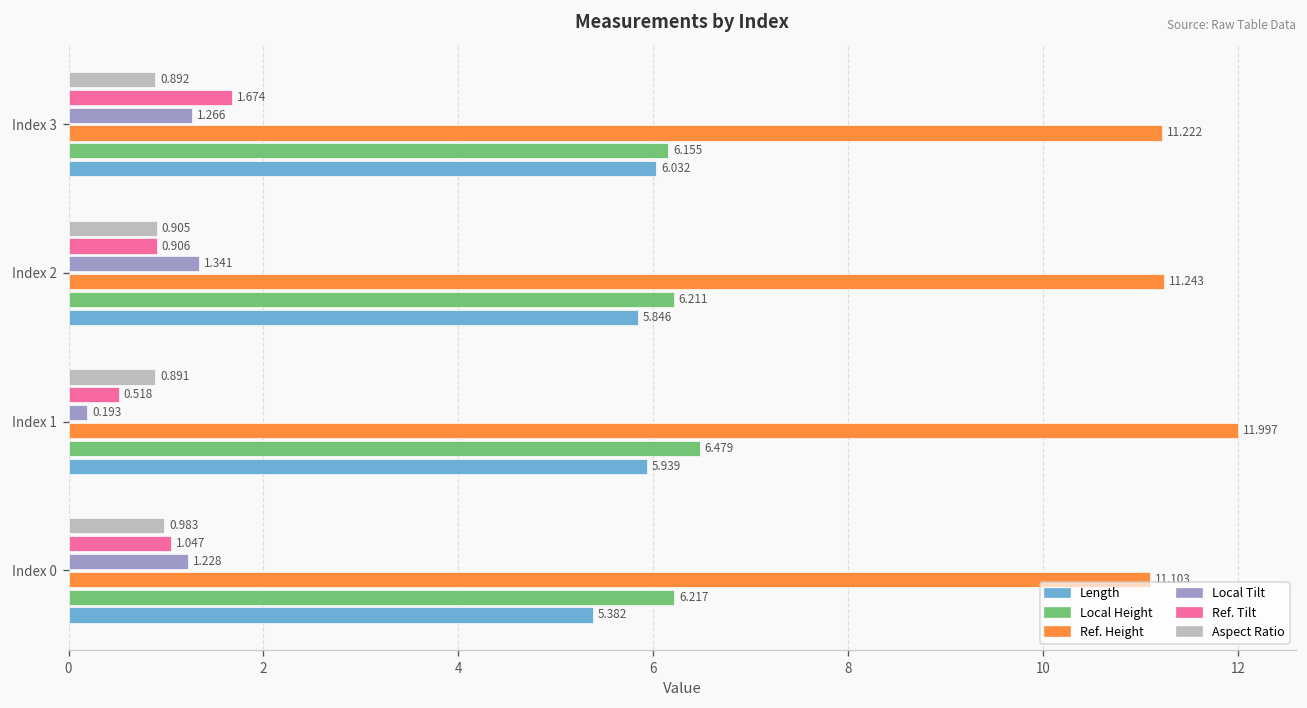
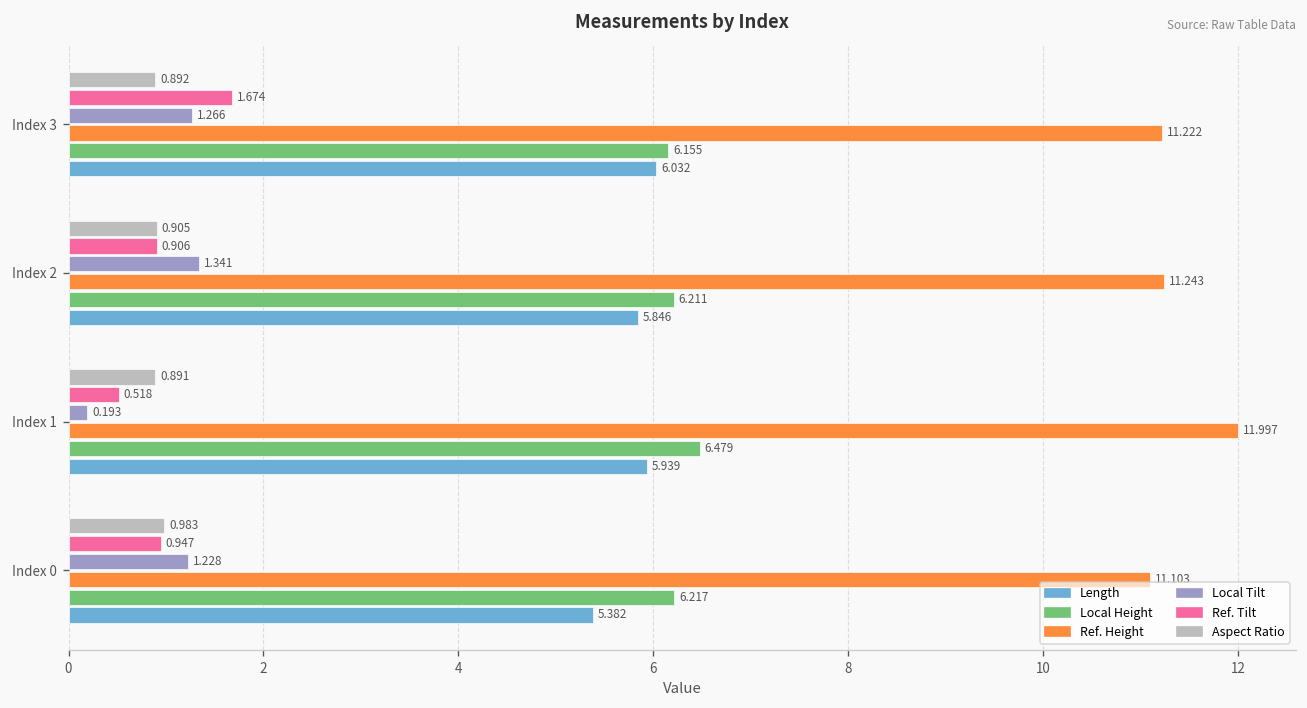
Ref. Tilt, Index 0: 1.047 -> 0.947
